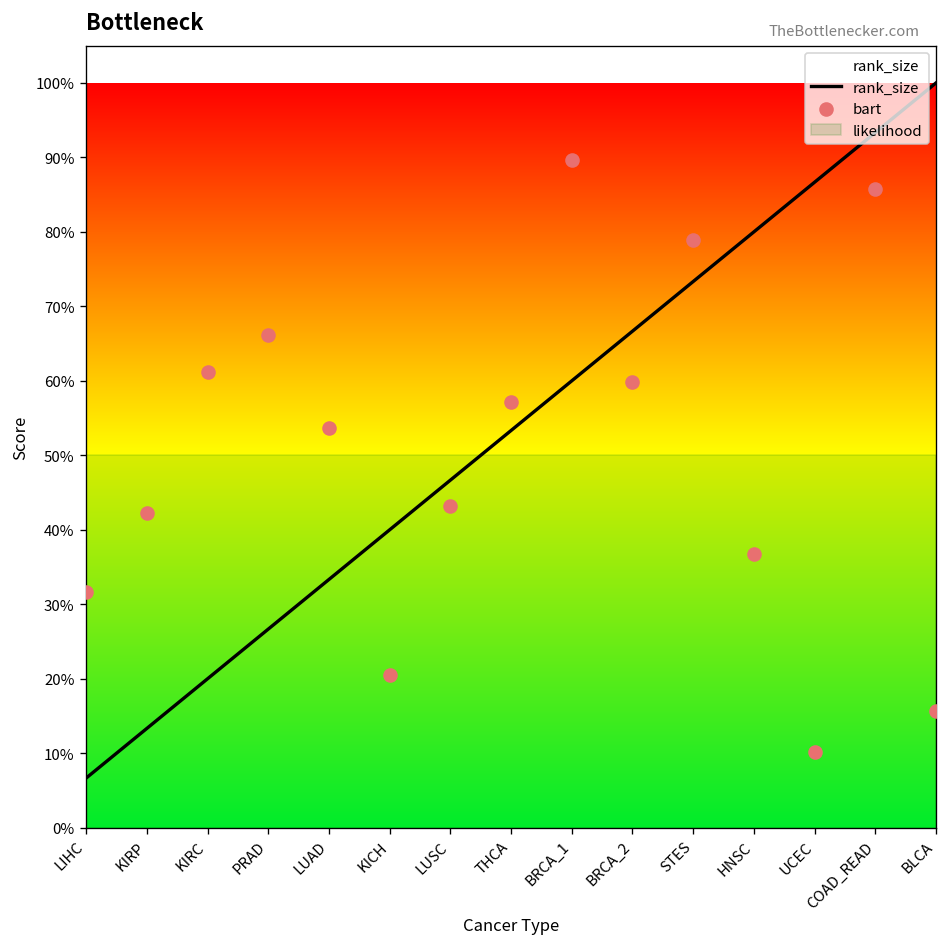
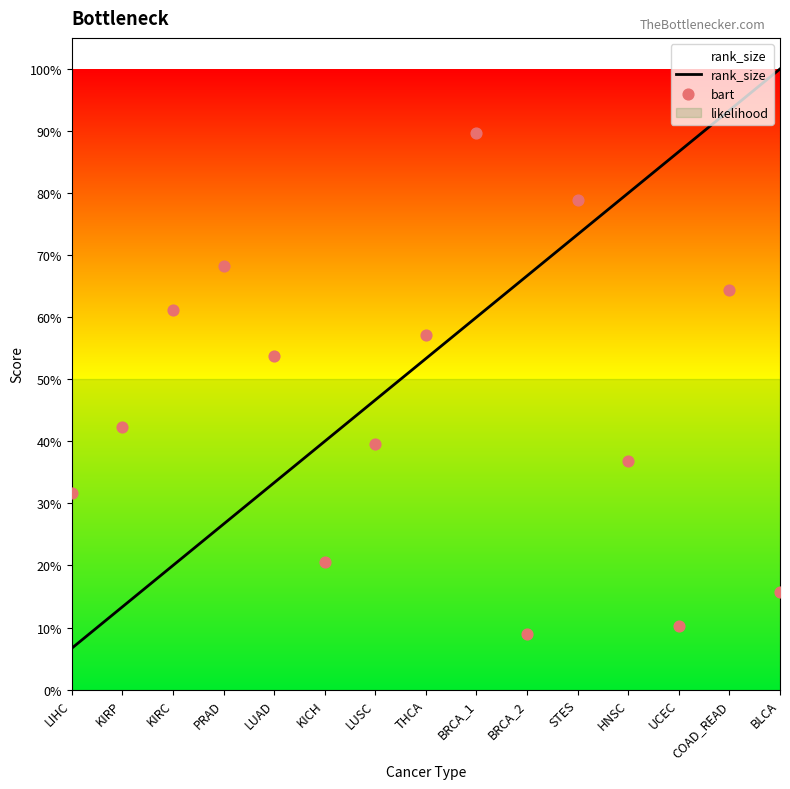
bart, PRAD: 66% -> 68%
bart, LUSC: 43% -> 40%
bart, BRCA_2: 60% -> 9%
bart, COAD_READ: 86% -> 64%
